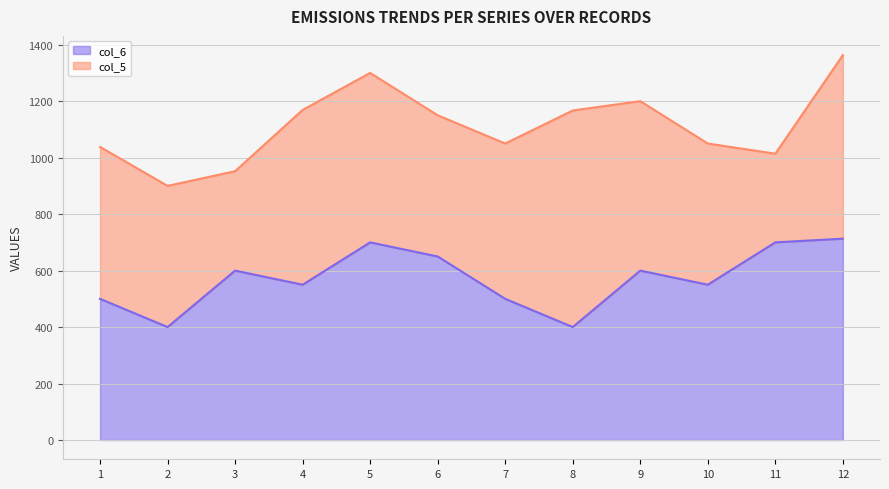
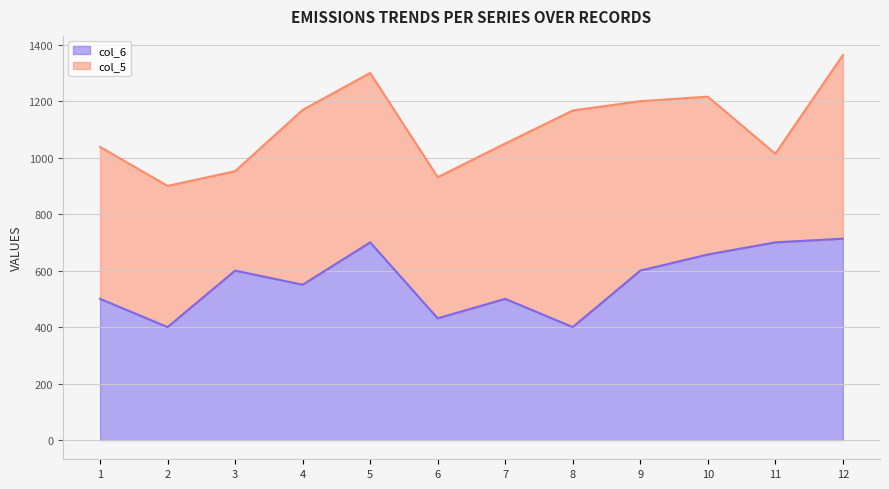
col_6, 6: 650 -> 430
col_6, 10: 550 -> 660
col_5, 10: 500 -> 560
